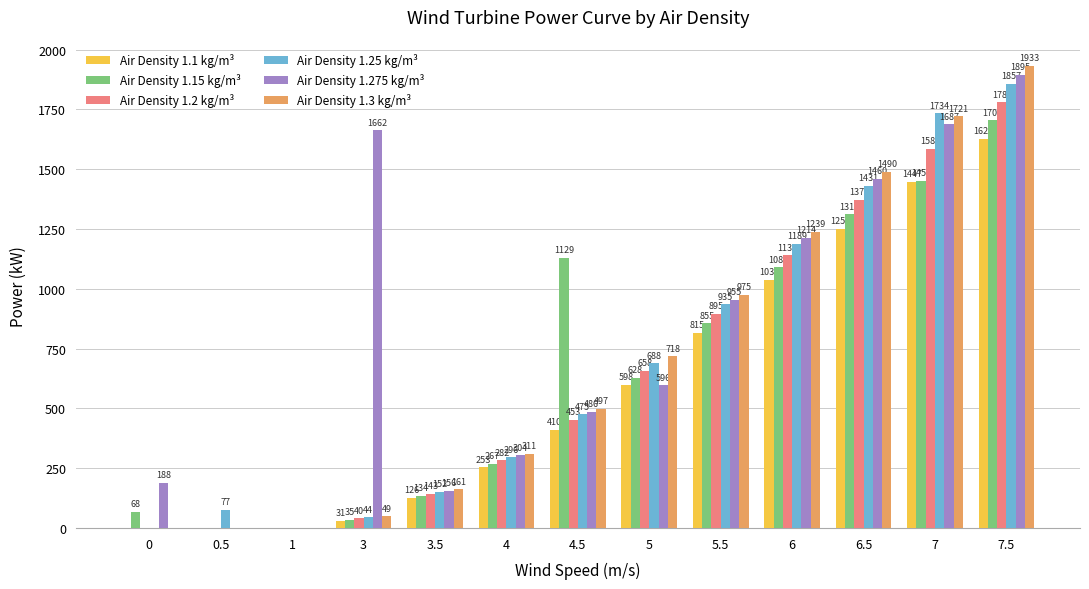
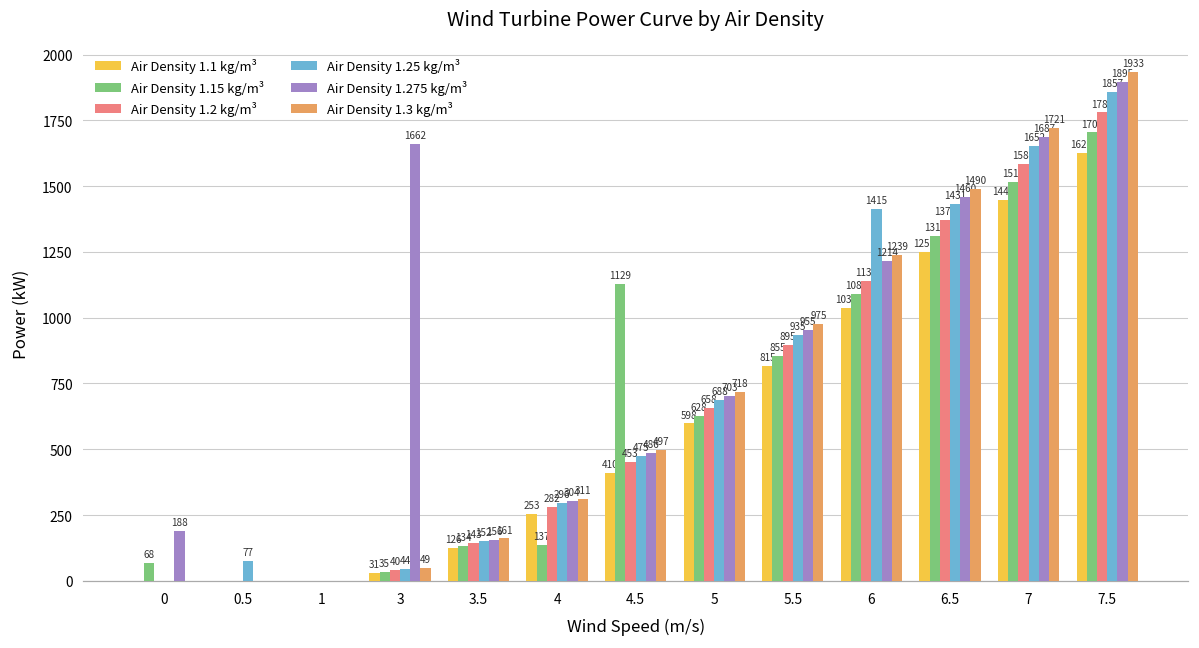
Air Density 1.15 kg/m³, 4: 267 -> 137
Air Density 1.275 kg/m³, 5: 596 -> 703
Air Density 1.25 kg/m³, 6: 1189 -> 1415
Air Density 1.15 kg/m³, 7: 1452 -> 1515
Air Density 1.25 kg/m³, 7: 1734 -> 1652
